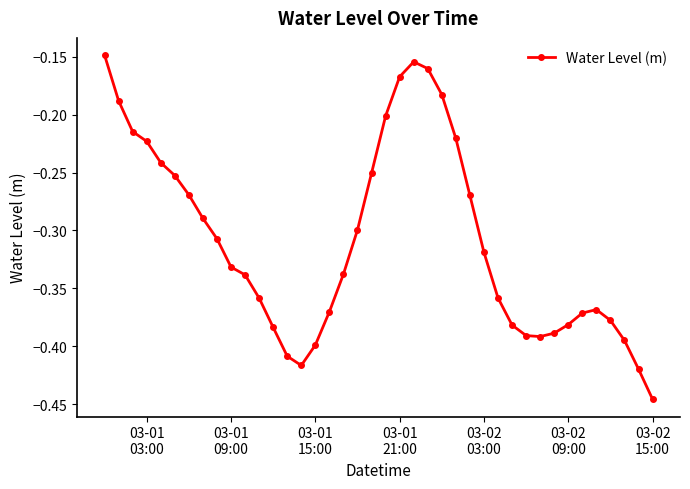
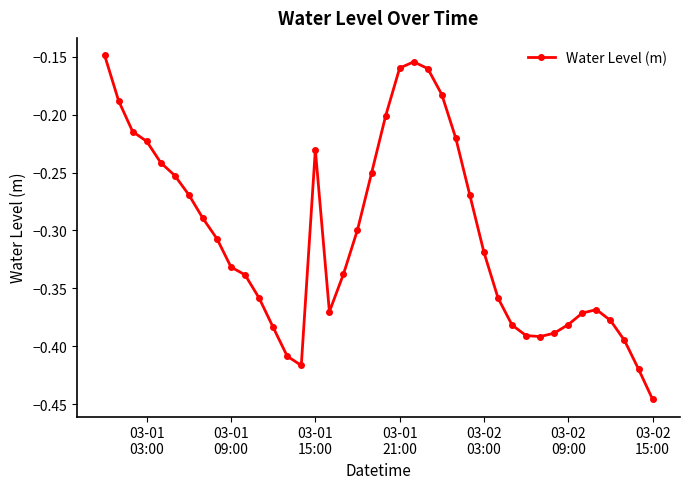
03-01 15:00: -0.399 -> -0.230
03-01 21:00: -0.167 -> -0.160
